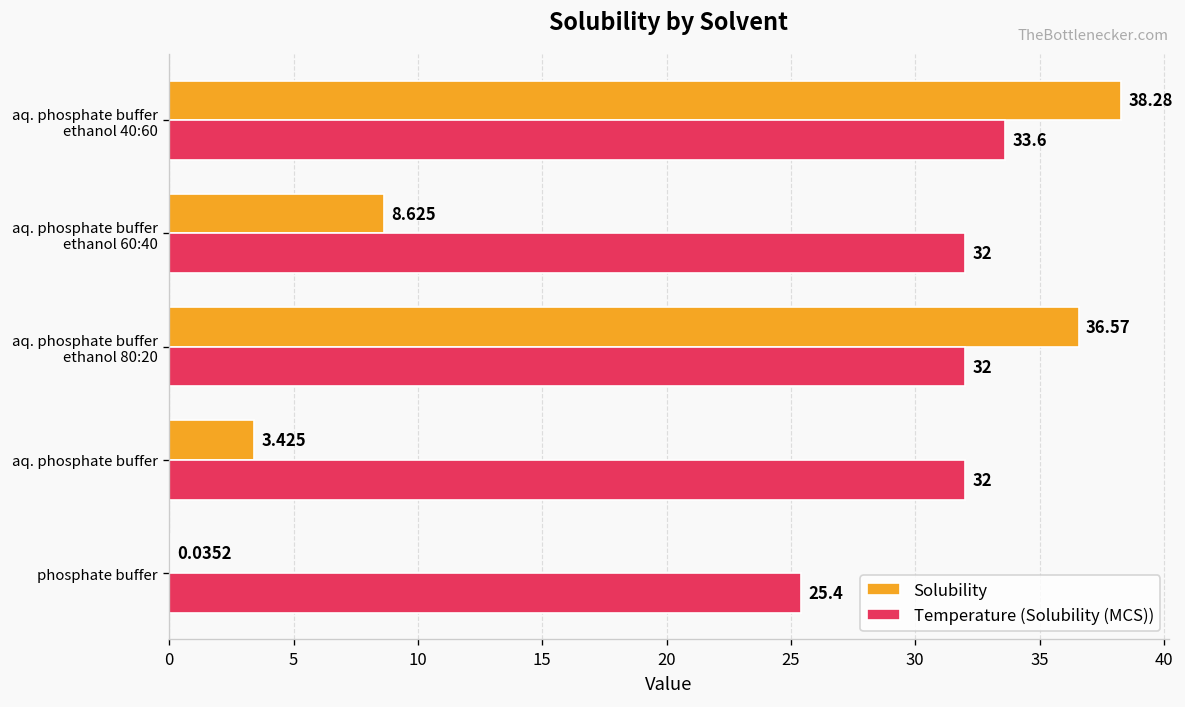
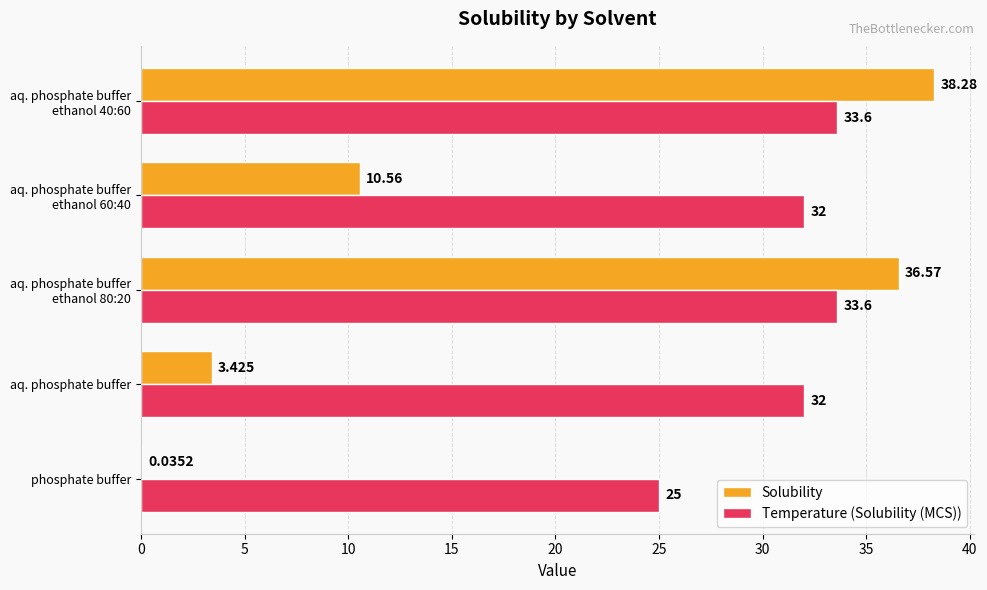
Solubility, aq. phosphate buffer ethanol 60:40: 8.625 -> 10.56
Temperature (Solubility (MCS)), aq. phosphate buffer ethanol 80:20: 32 -> 33.6
Temperature (Solubility (MCS)), phosphate buffer: 25.4 -> 25
